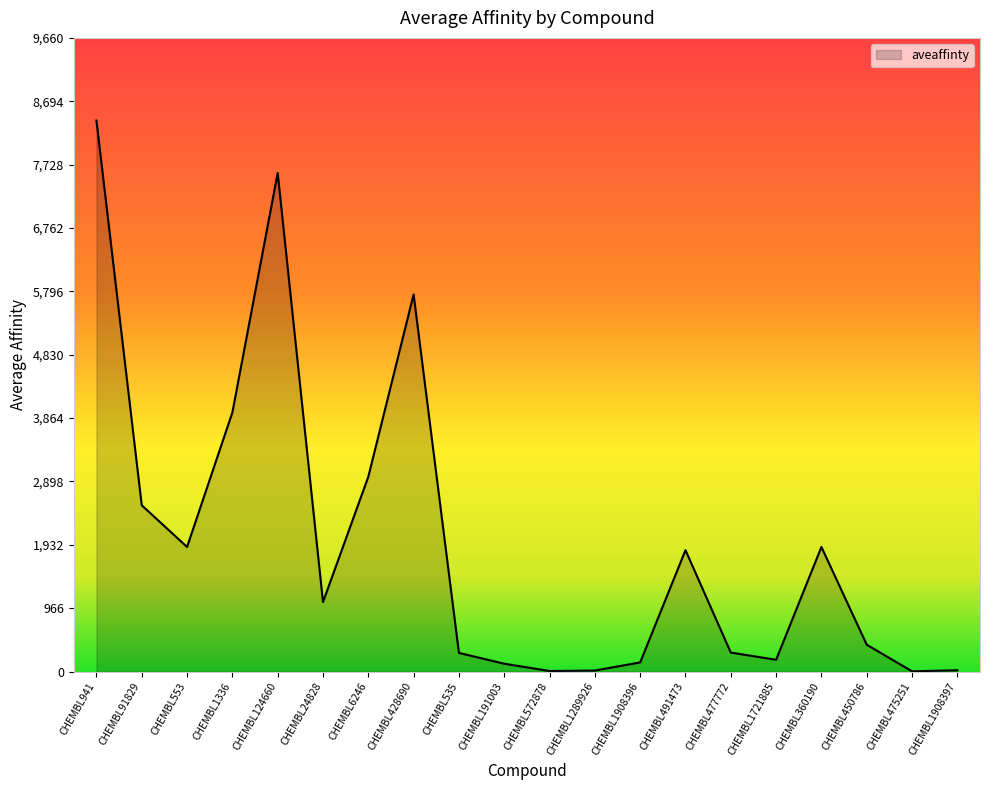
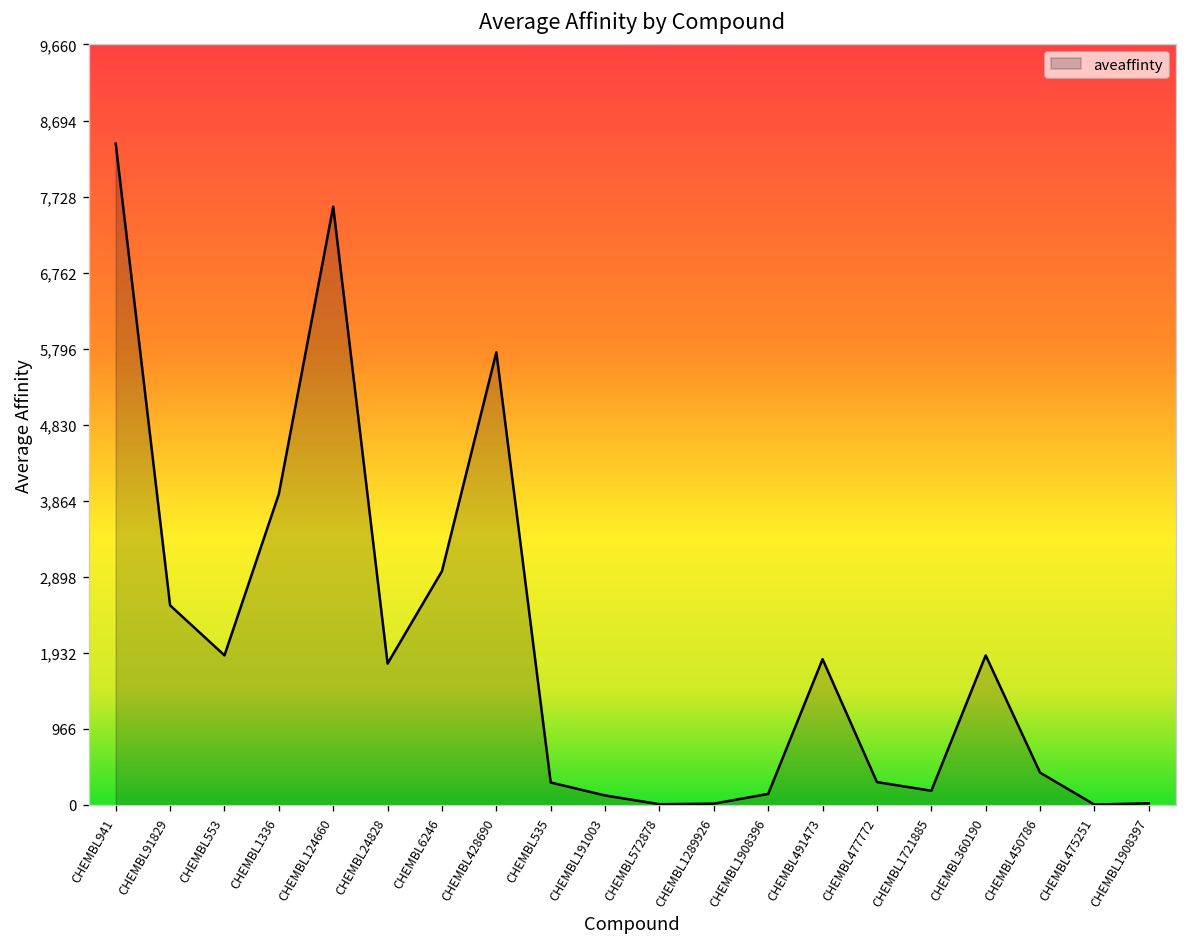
CHEMBL24828: 1,100 -> 1,800
